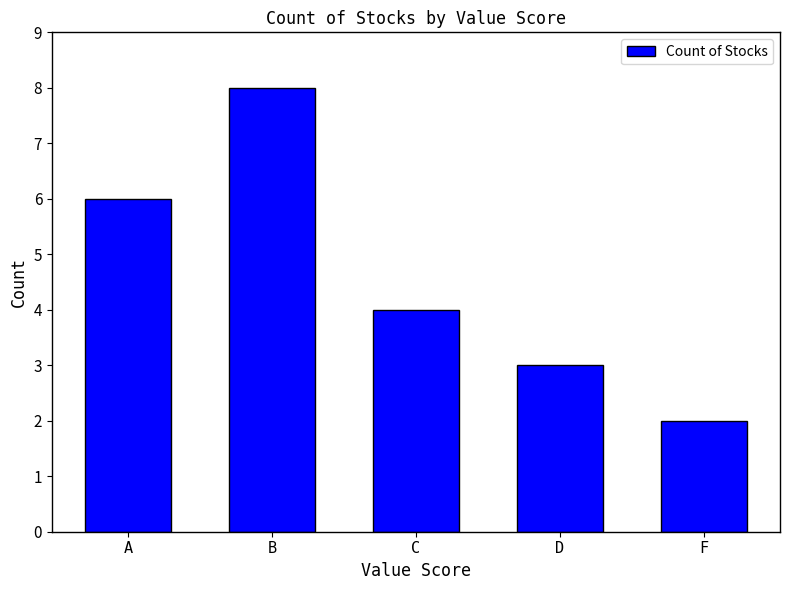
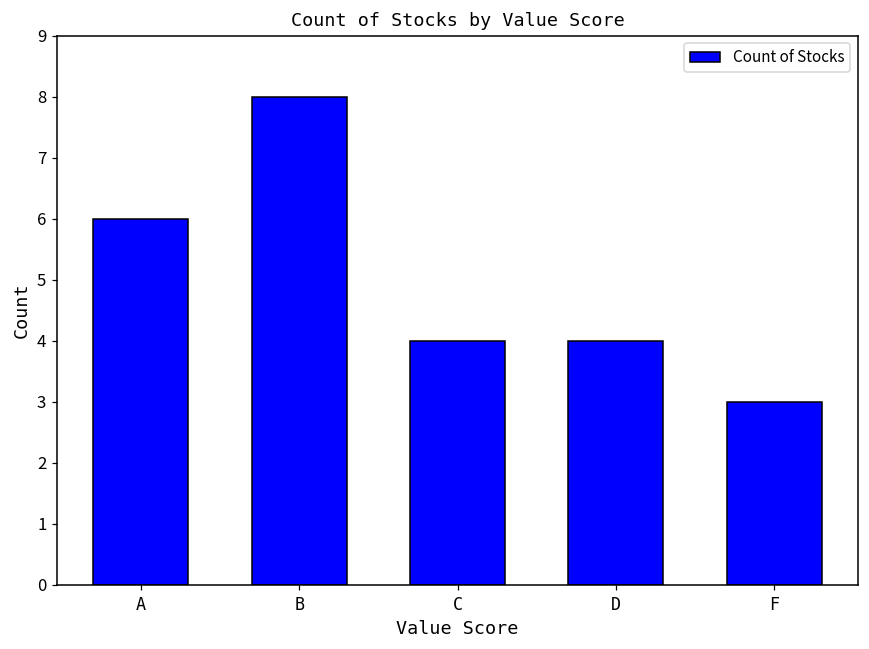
D: 3 -> 4
F: 2 -> 3
